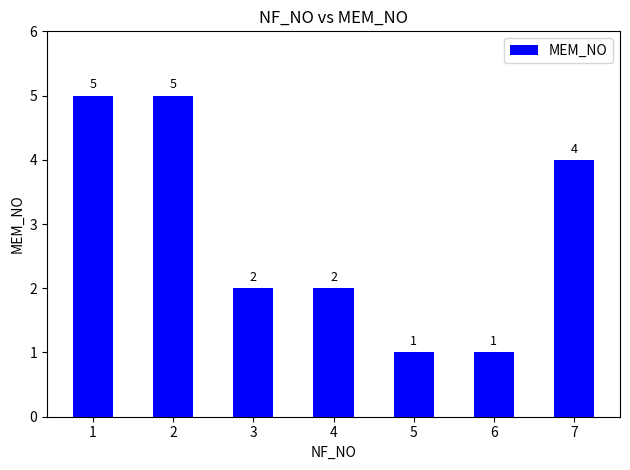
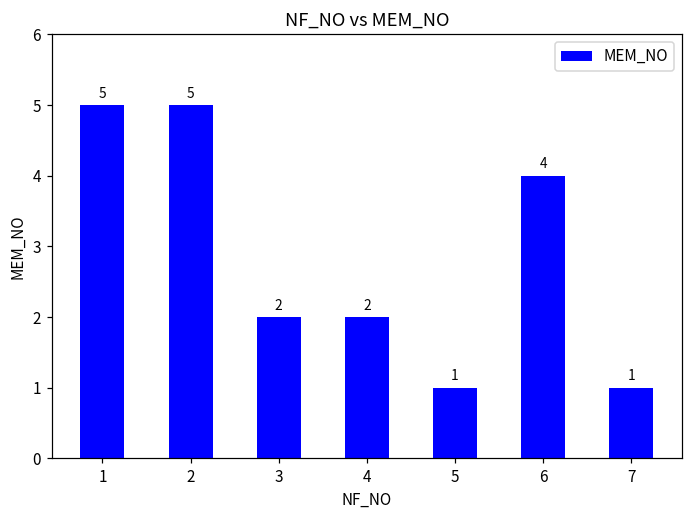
6: 1 -> 4
7: 4 -> 1
